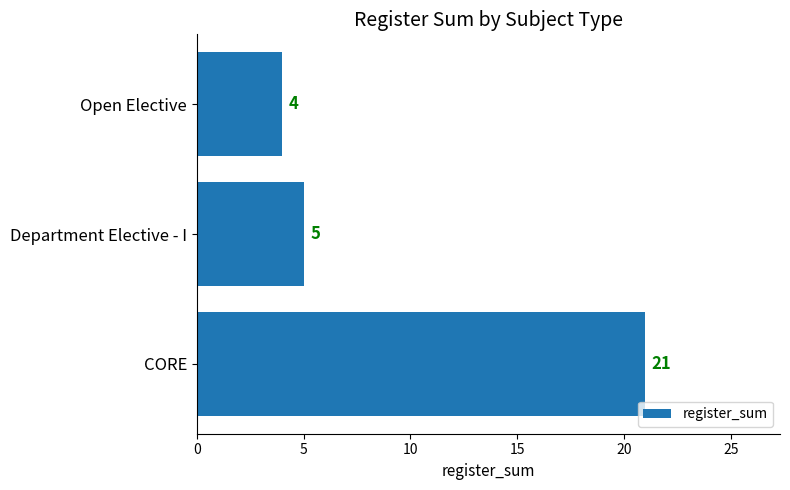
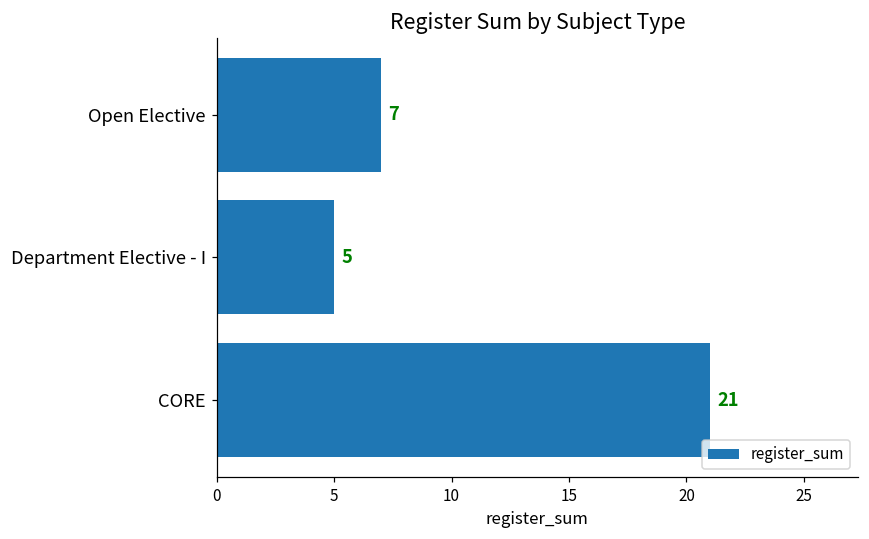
Open Elective: 4 -> 7
